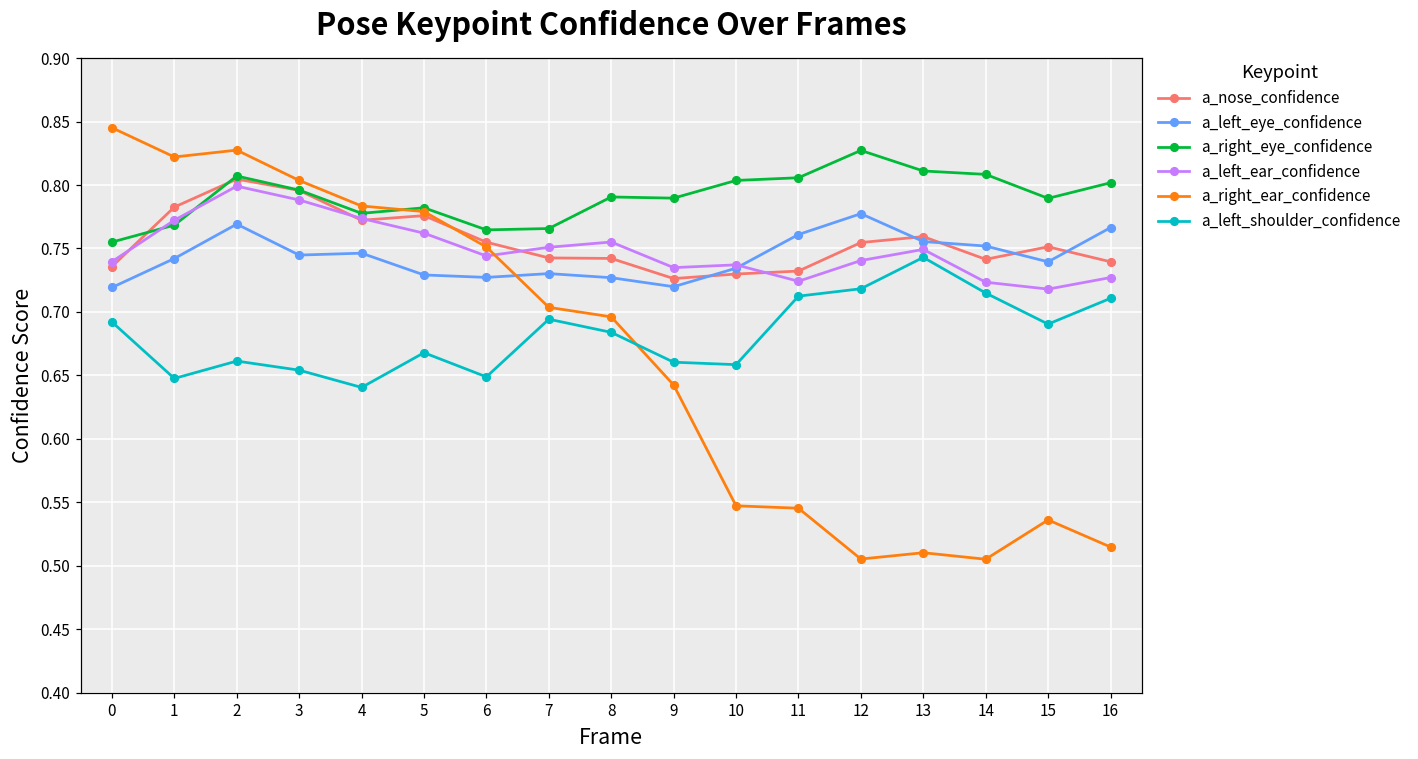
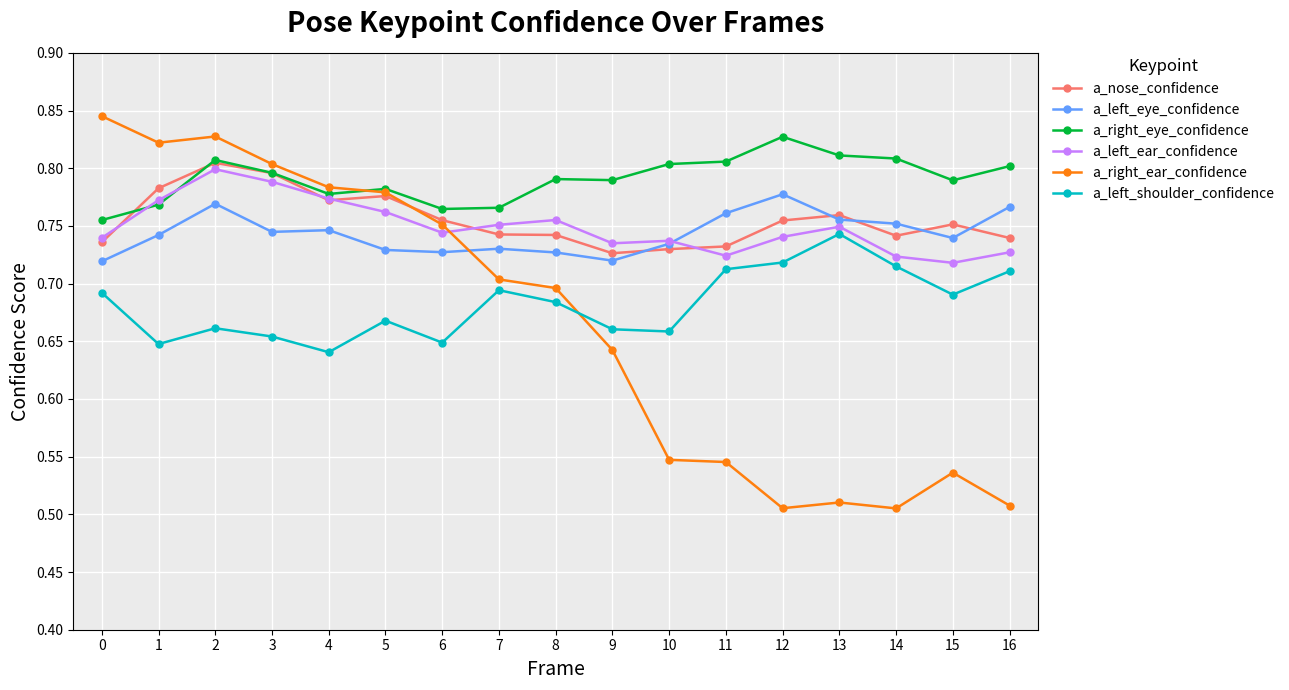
a_right_ear_confidence, 16: 0.515 -> 0.508
